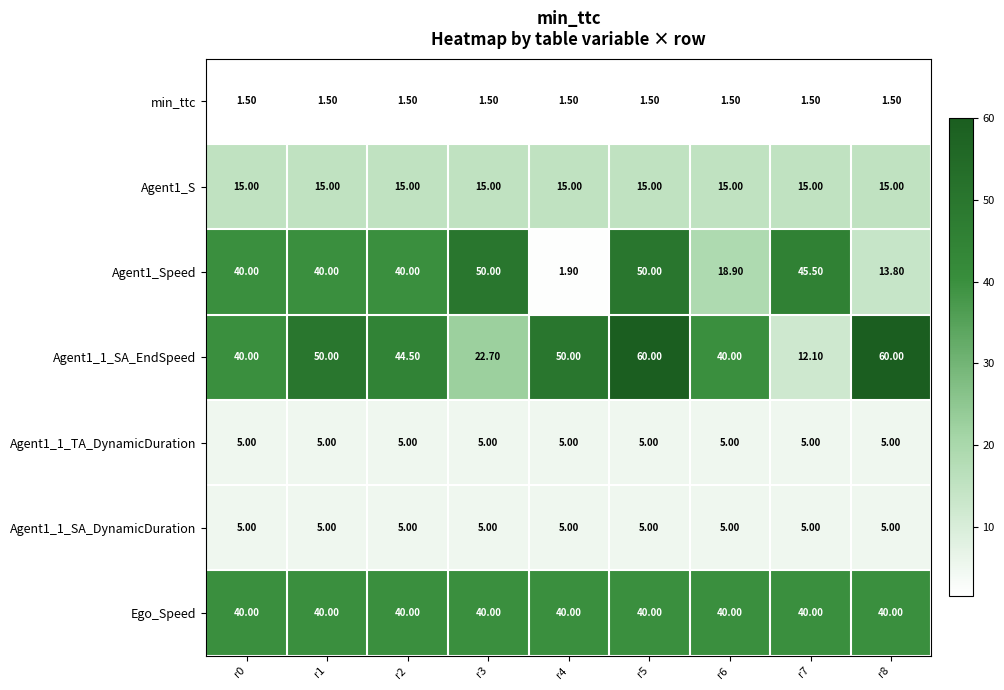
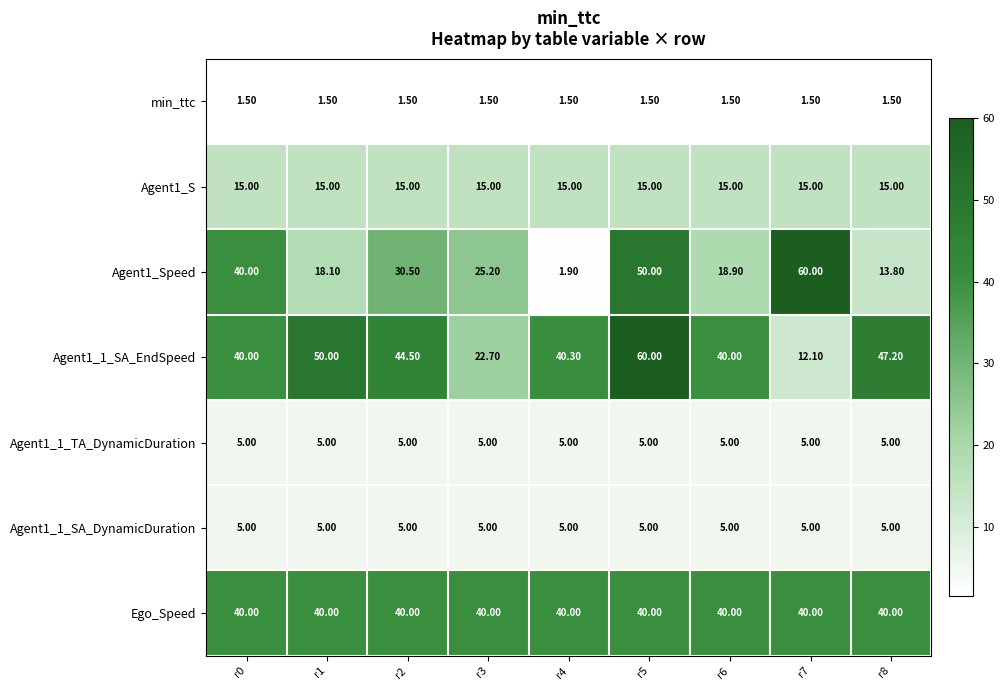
Agent1_Speed, r1: 40.00 -> 18.10
Agent1_Speed, r2: 40.00 -> 30.50
Agent1_Speed, r3: 50.00 -> 25.20
Agent1_Speed, r7: 45.50 -> 60.00
Agent1_1_SA_EndSpeed, r4: 50.00 -> 40.30
Agent1_1_SA_EndSpeed, r8: 60.00 -> 47.20
